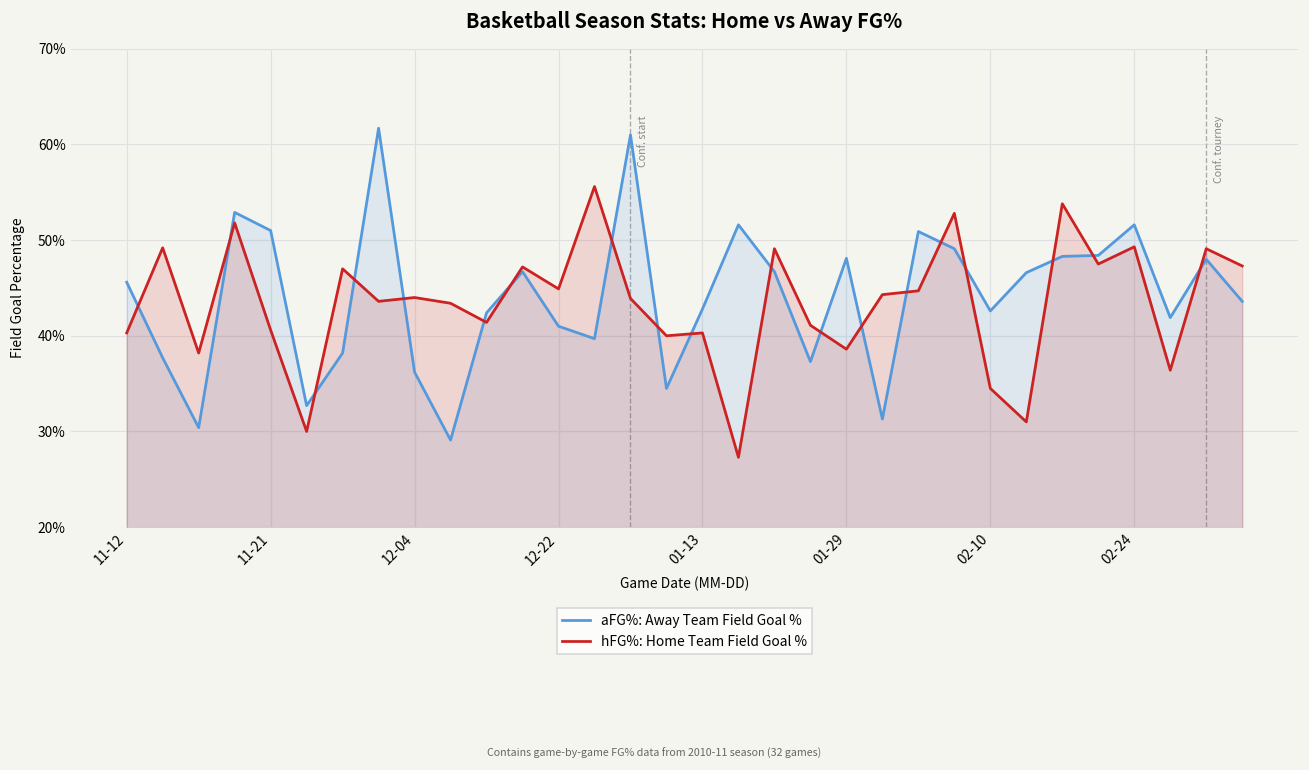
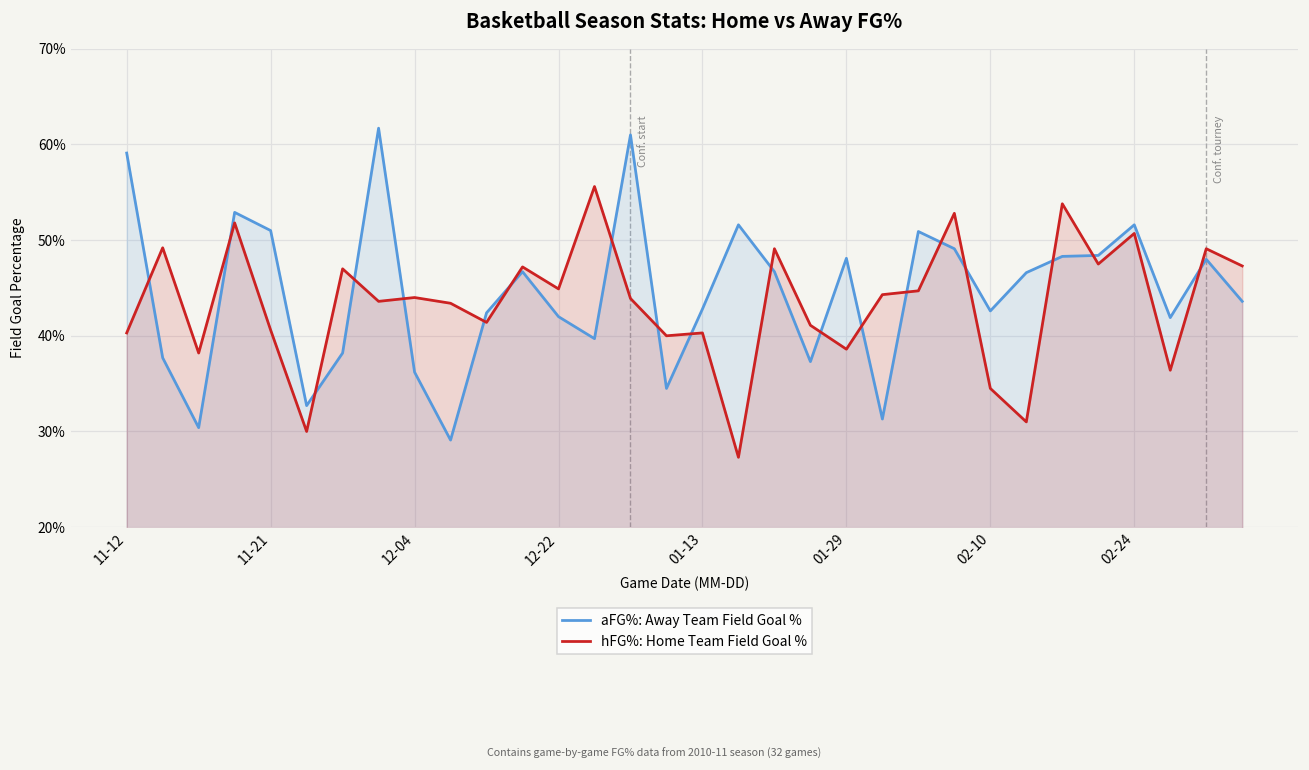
aFG%: Away Team Field Goal %, 11-12: 46% -> 59%
aFG%: Away Team Field Goal %, 12-22: 41% -> 42%
hFG%: Home Team Field Goal %, 02-24: 49% -> 51%
